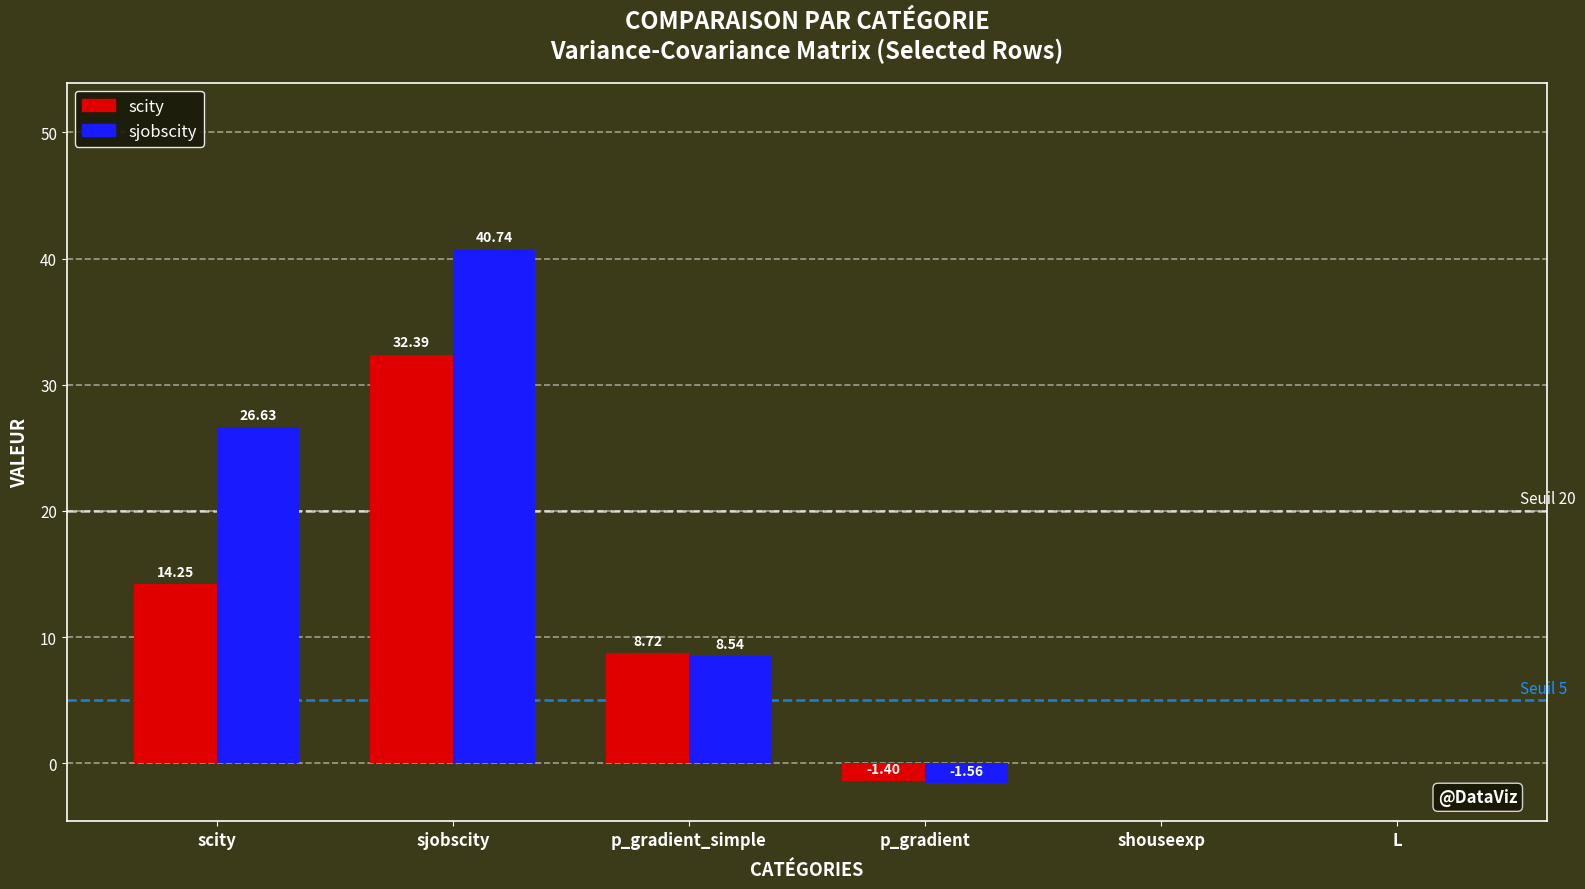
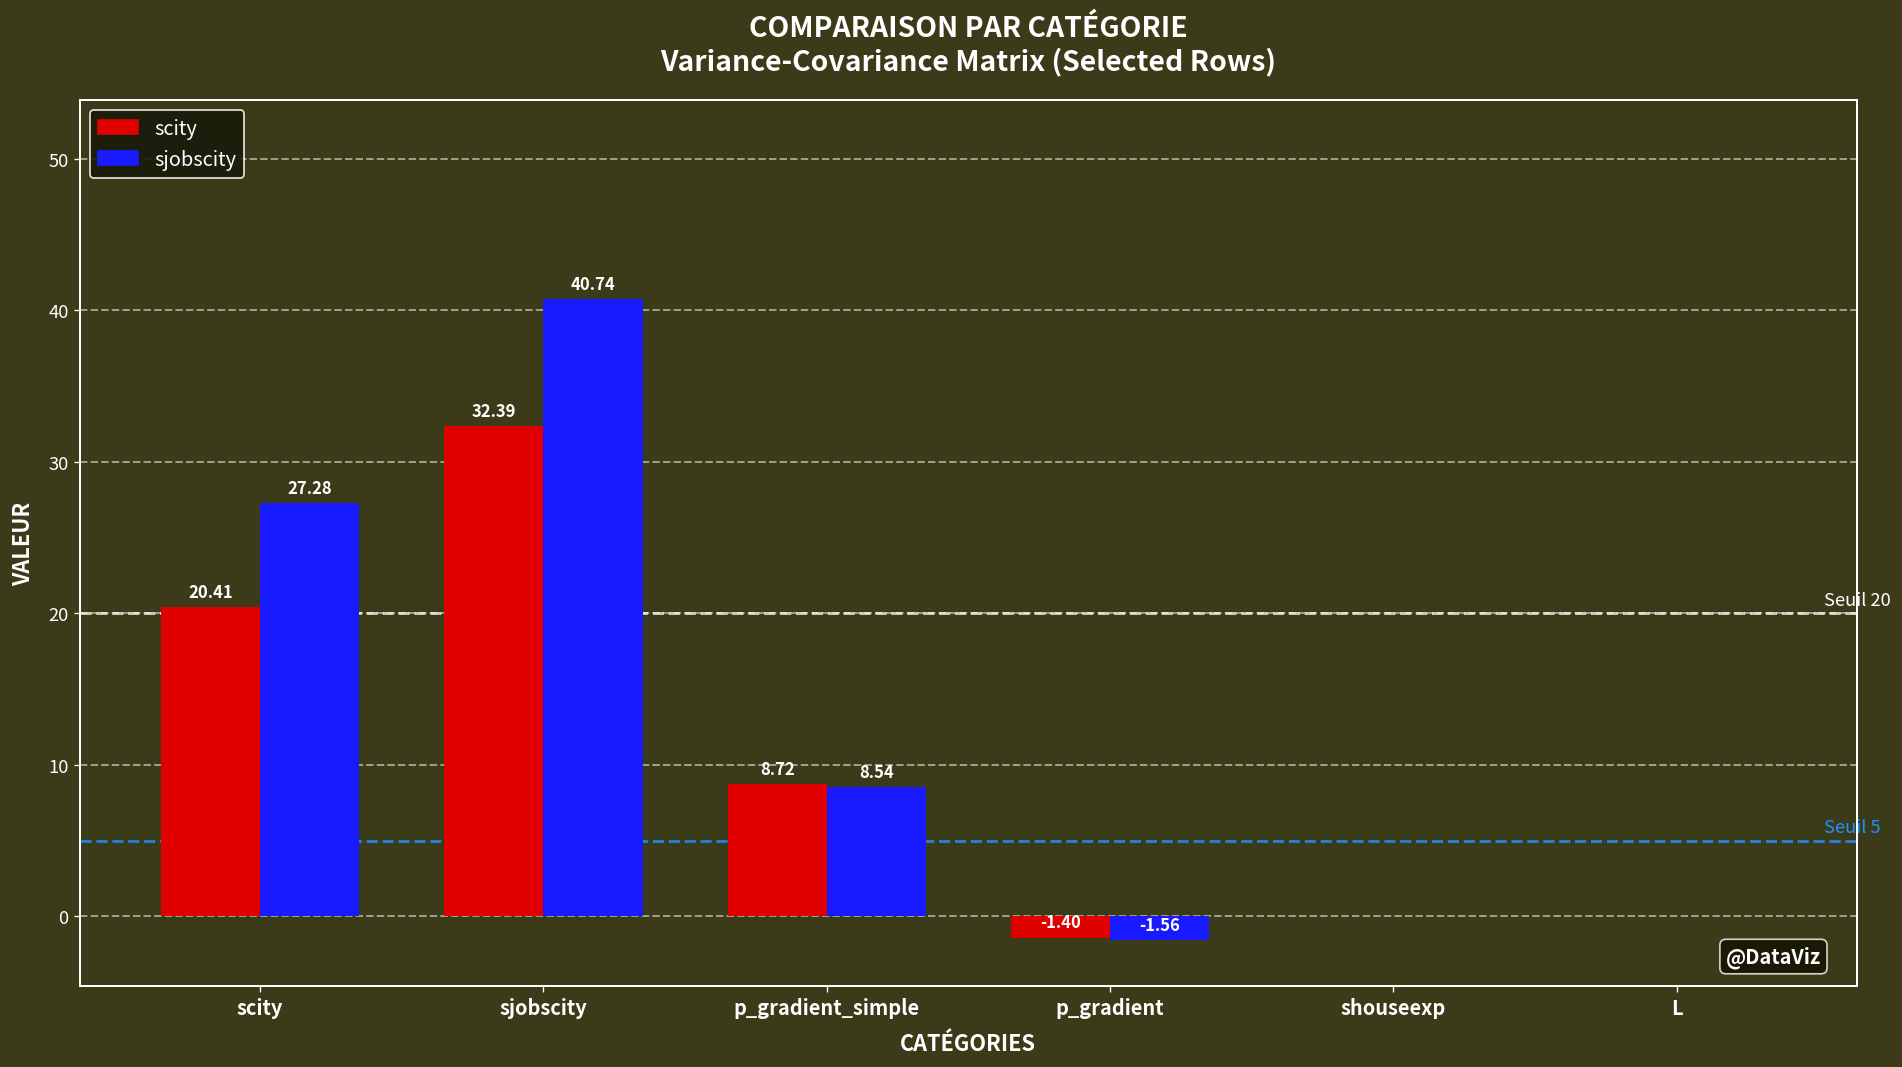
scity, scity: 14.25 -> 20.41
sjobscity, scity: 26.63 -> 27.28
